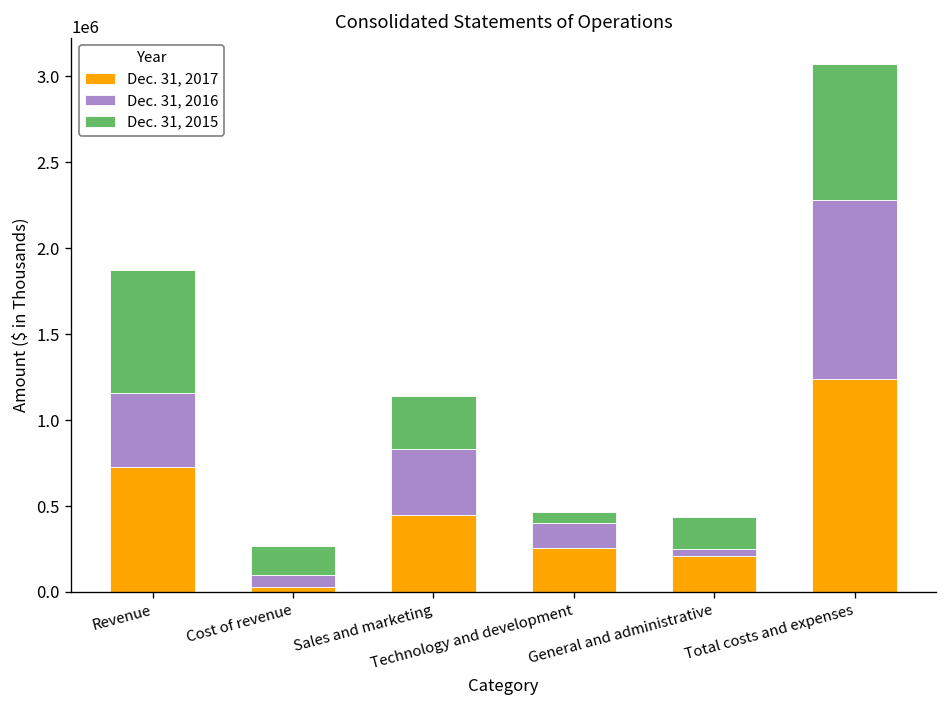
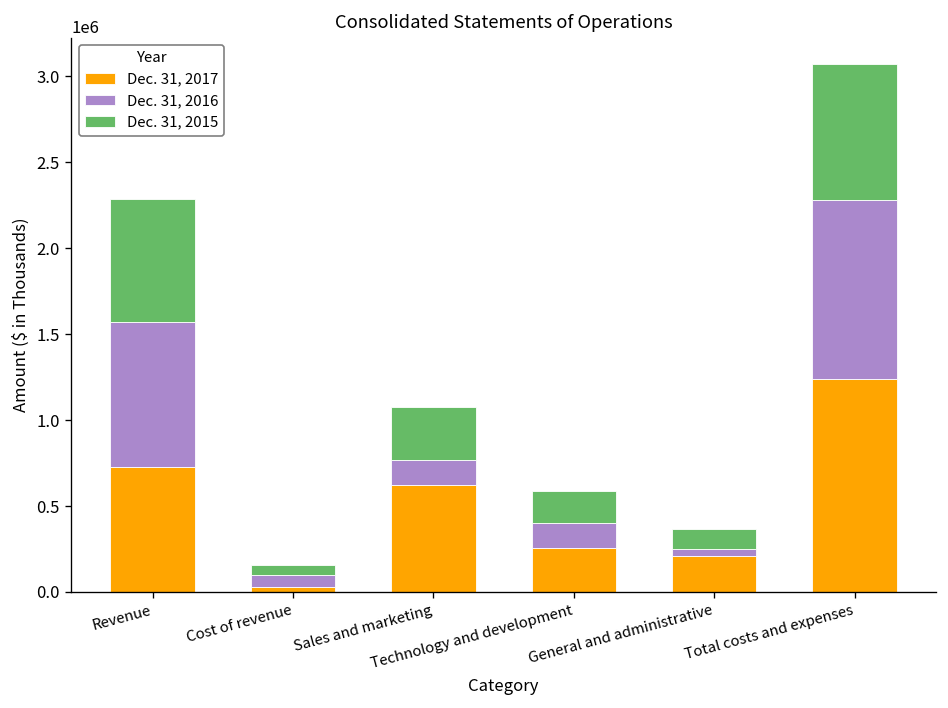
Dec. 31, 2016, Revenue: 430000 -> 850000
Dec. 31, 2015, Cost of revenue: 170000 -> 60000
Dec. 31, 2017, Sales and marketing: 450000 -> 620000
Dec. 31, 2016, Sales and marketing: 380000 -> 150000
Dec. 31, 2015, Technology and development: 60000 -> 180000
Dec. 31, 2015, General and administrative: 180000 -> 120000
